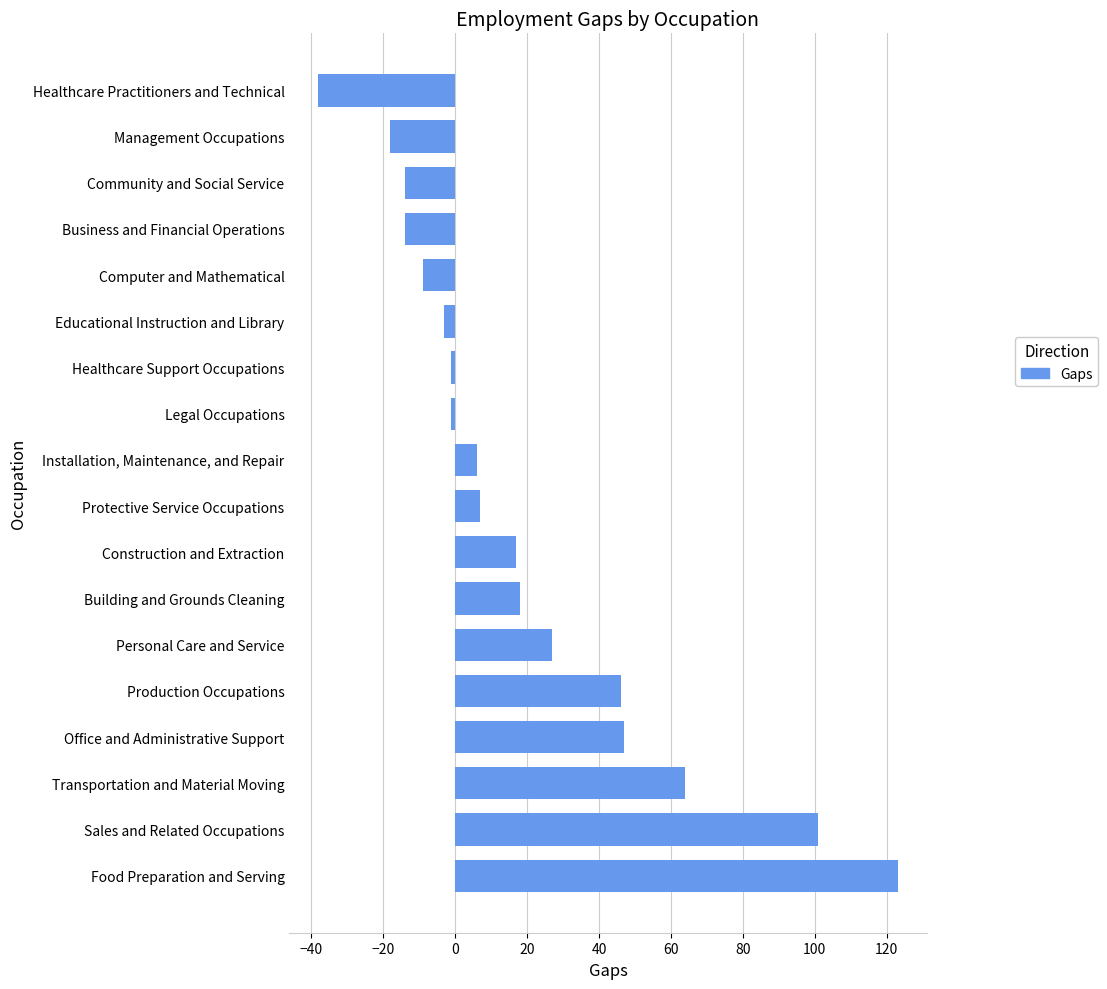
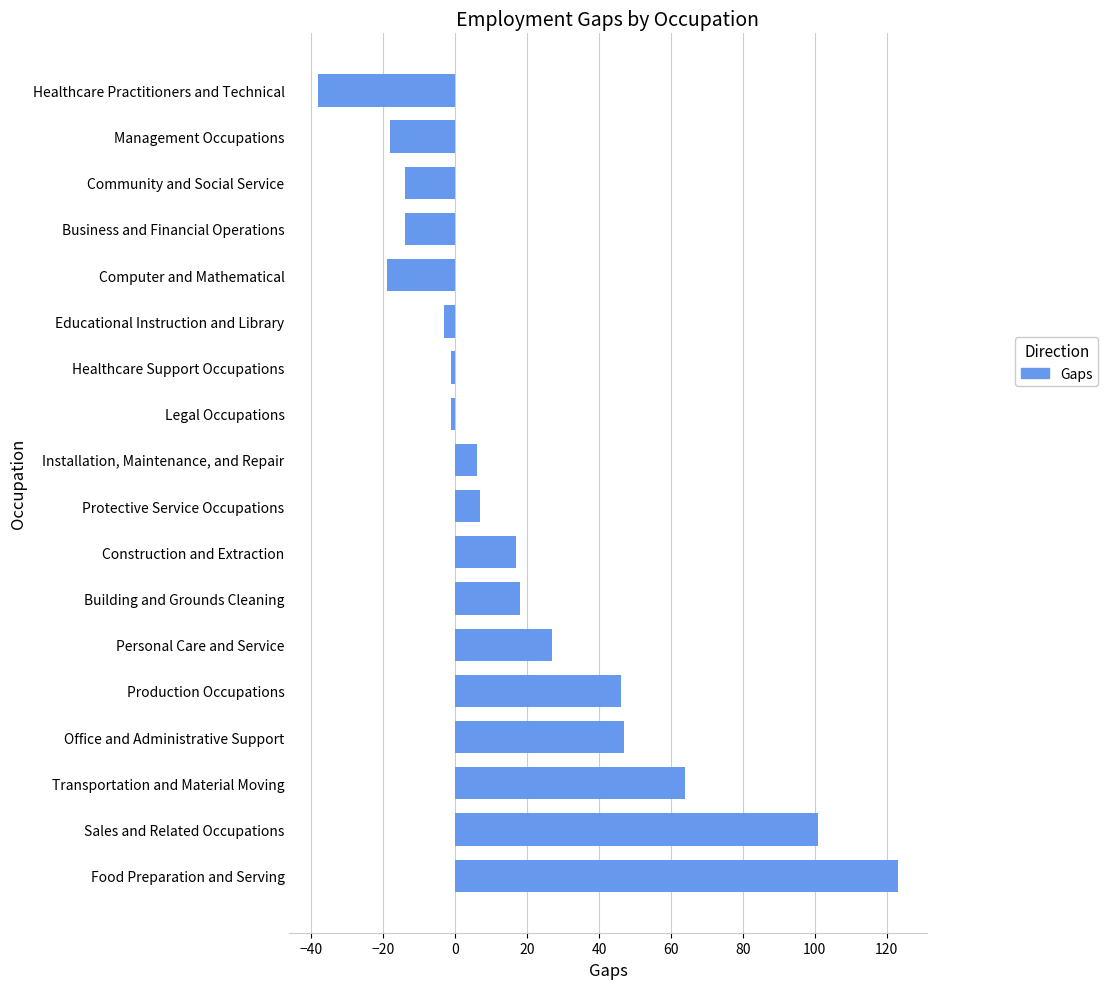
Computer and Mathematical: -9 -> -19
